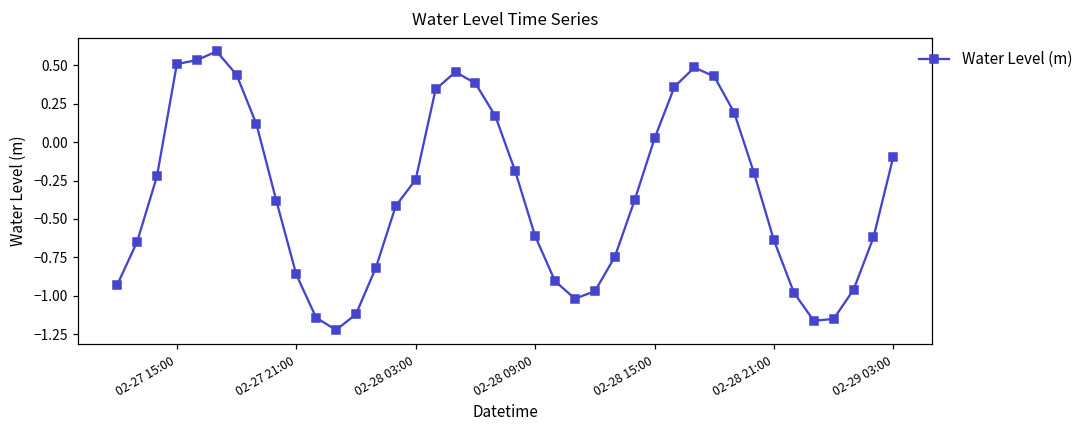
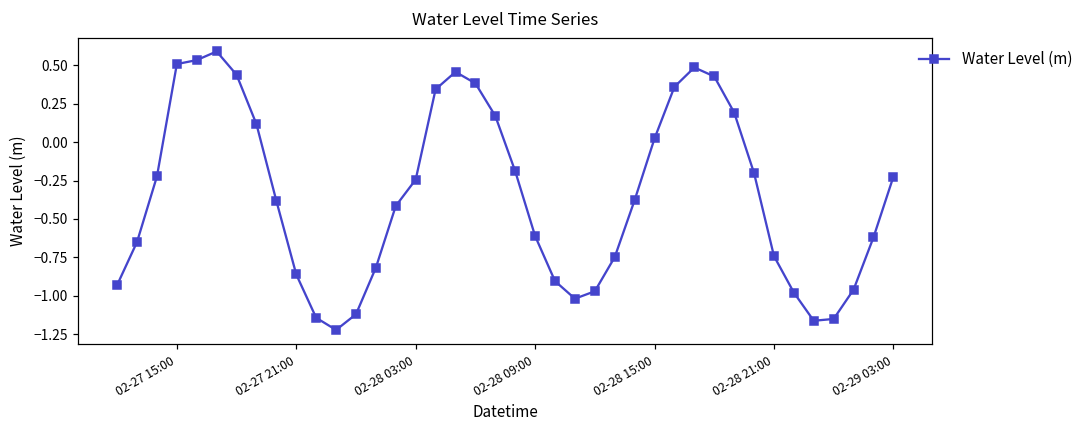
02-28 21:00: -0.64 -> -0.74
02-29 03:00: -0.09 -> -0.23
